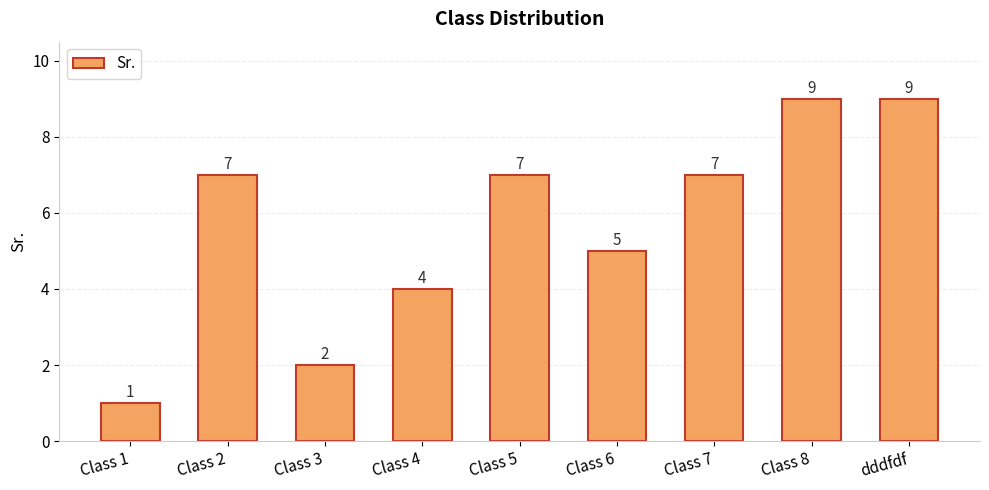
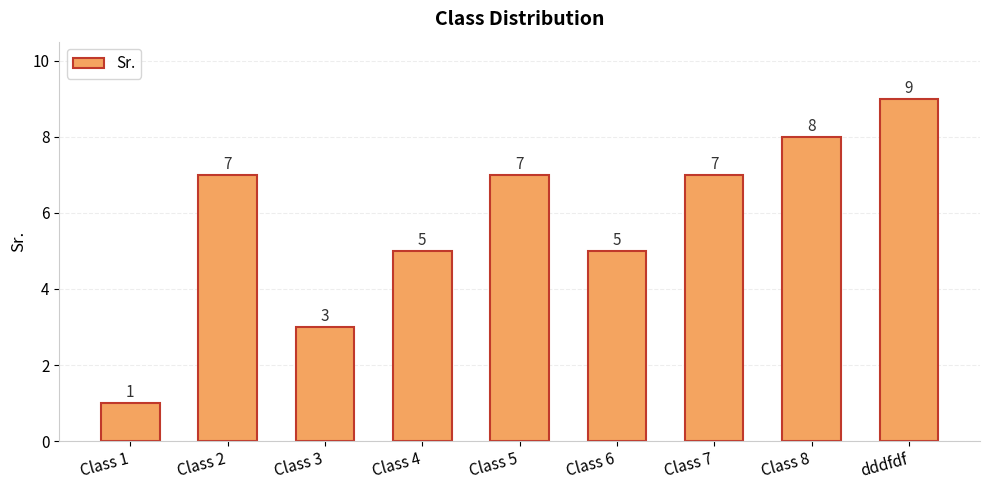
Class 3: 2 -> 3
Class 4: 4 -> 5
Class 8: 9 -> 8
